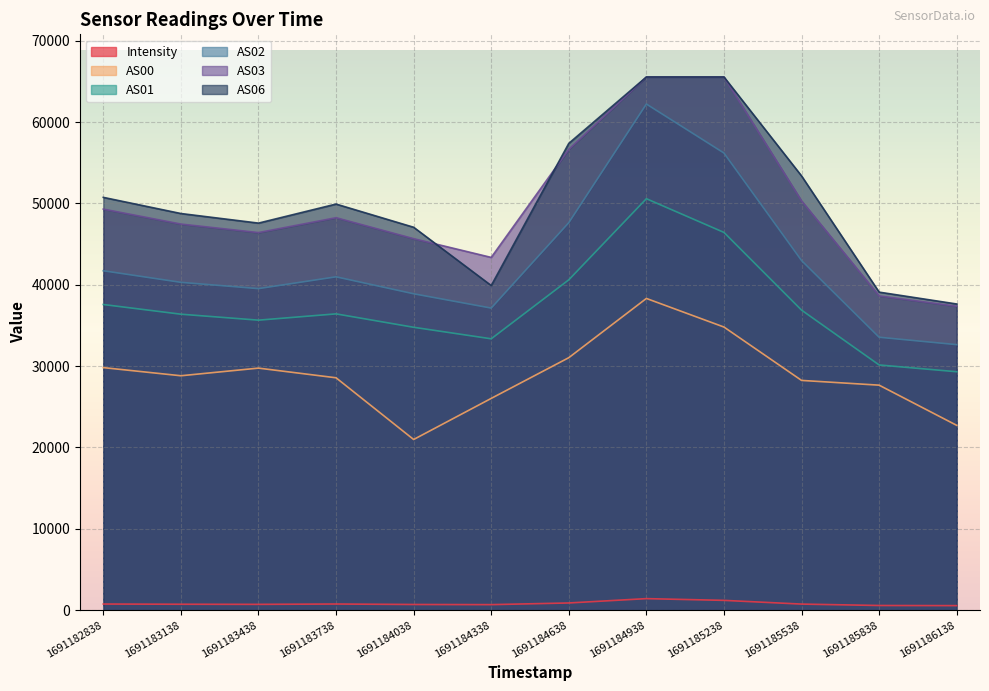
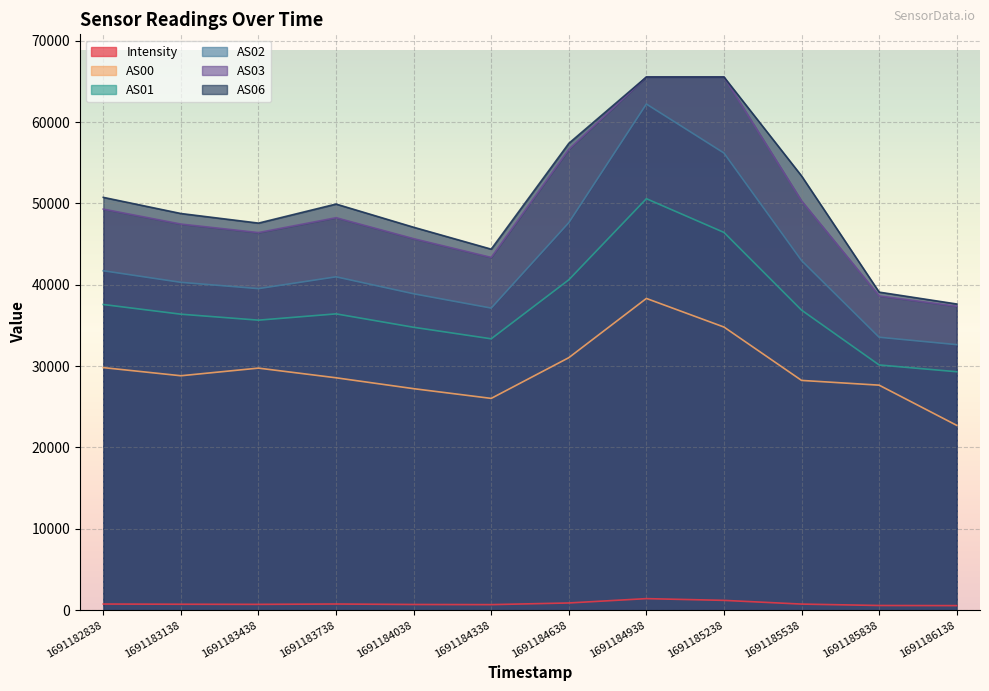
AS00, 1691184038: 21000 -> 27000
AS06, 1691184338: 40000 -> 44000
